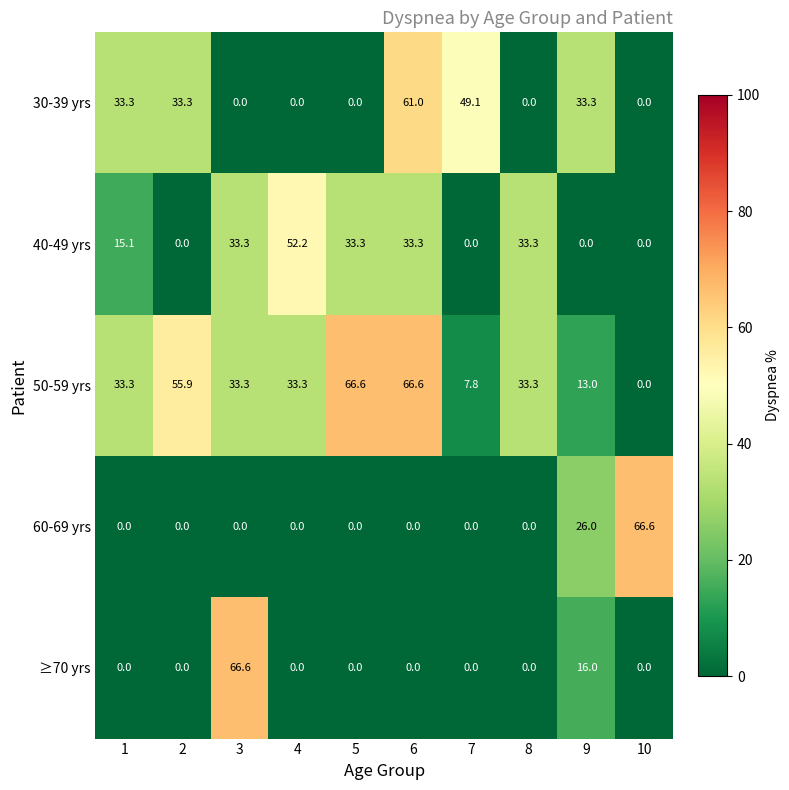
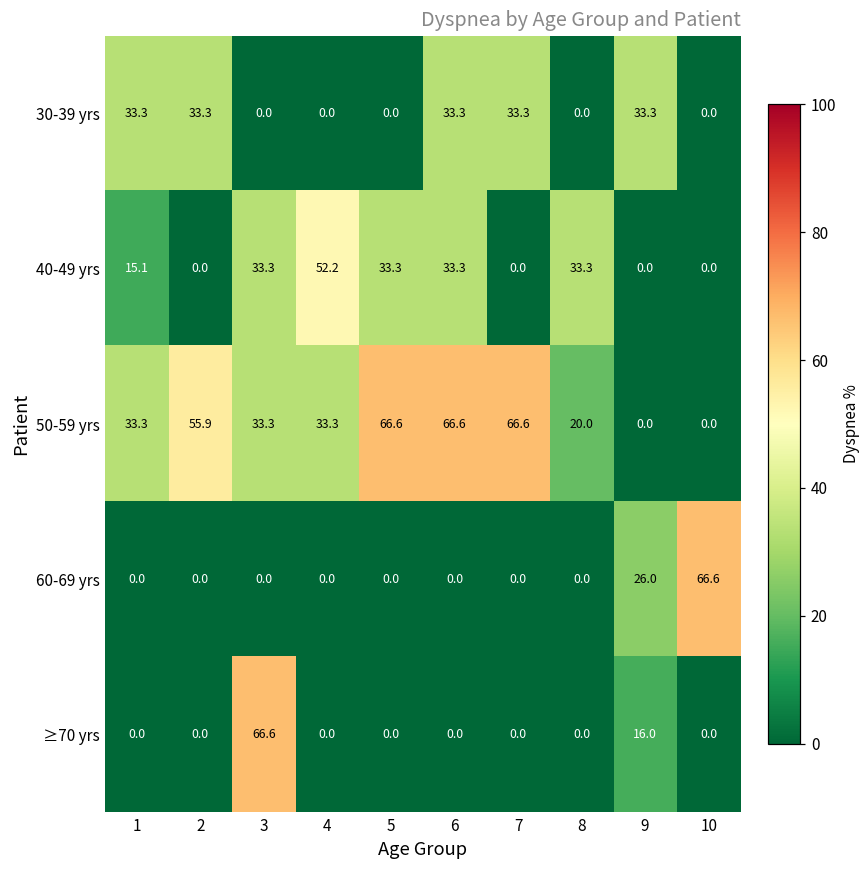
30-39 yrs, 6: 61.0 -> 33.3
30-39 yrs, 7: 49.1 -> 33.3
50-59 yrs, 7: 7.8 -> 66.6
50-59 yrs, 8: 33.3 -> 20.0
50-59 yrs, 9: 13.0 -> 0.0
